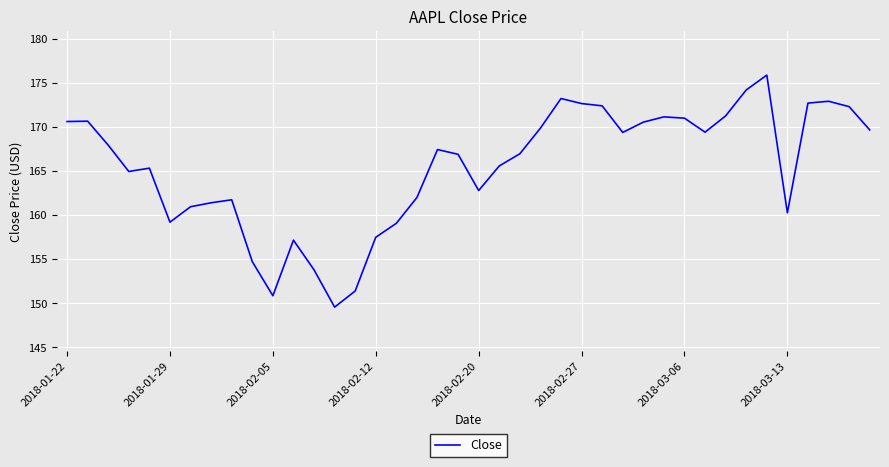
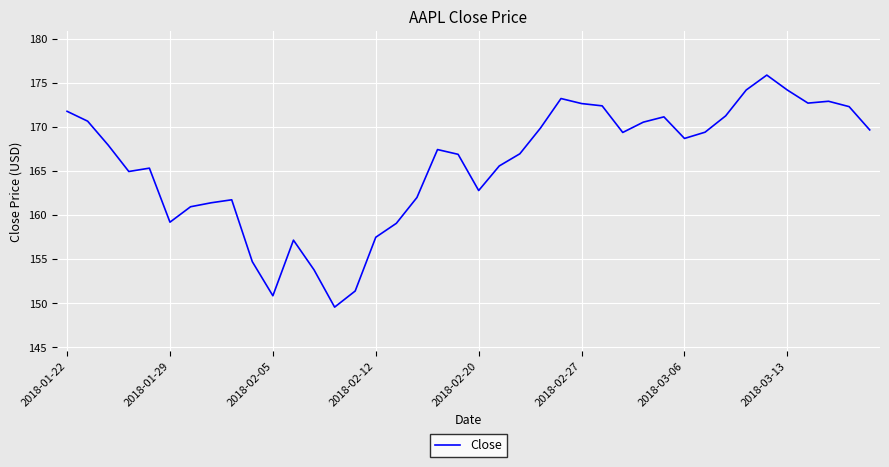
2018-01-22: 171 -> 172
2018-03-06: 171 -> 169
2018-03-13: 160 -> 174
